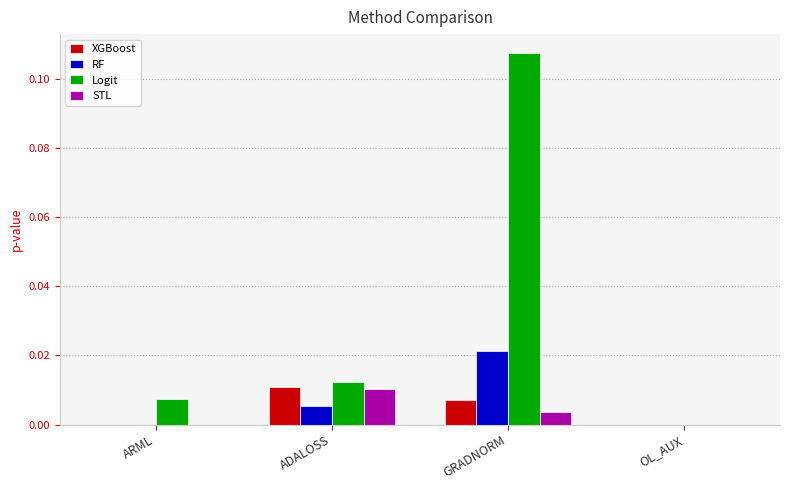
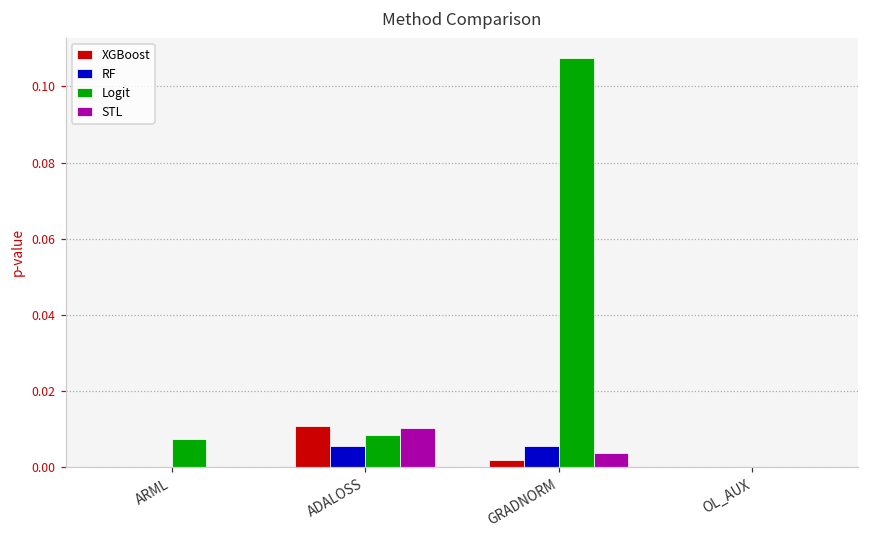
Logit, ADALOSS: 0.012 -> 0.008
XGBoost, GRADNORM: 0.007 -> 0.002
RF, GRADNORM: 0.021 -> 0.005
